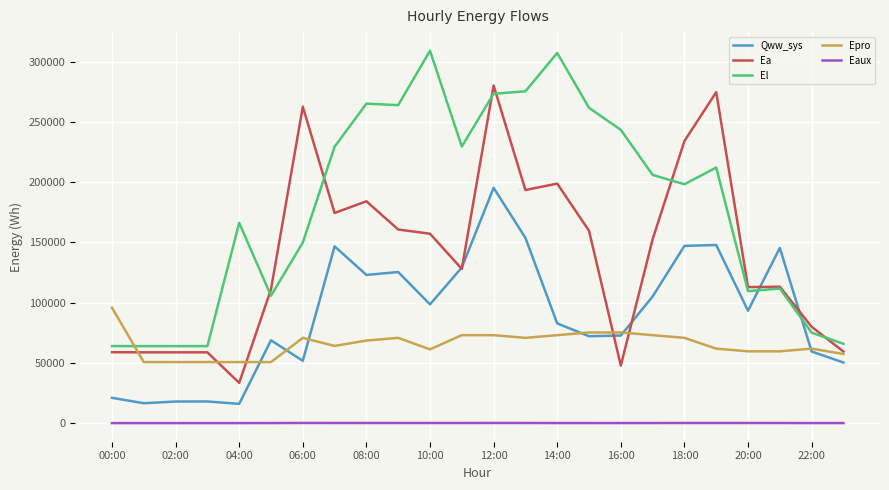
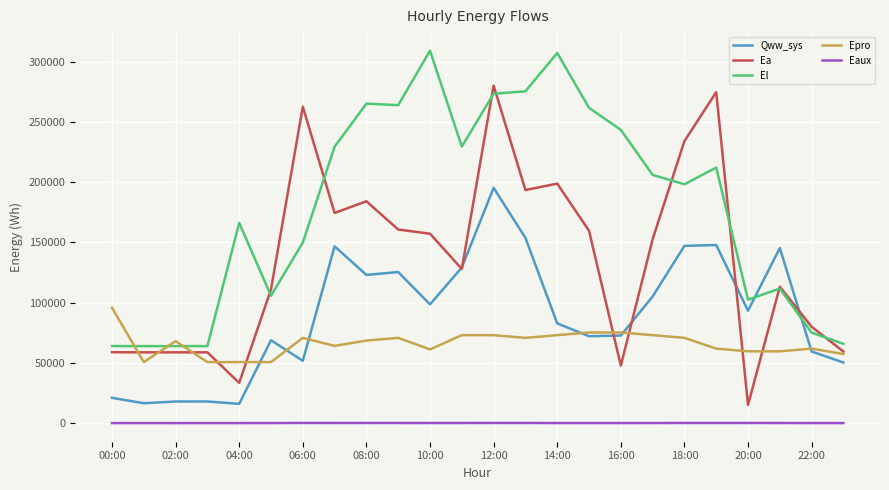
Epro, 02:00: 51000 -> 68000
Ea, 20:00: 113000 -> 15000
El, 20:00: 110000 -> 102000
